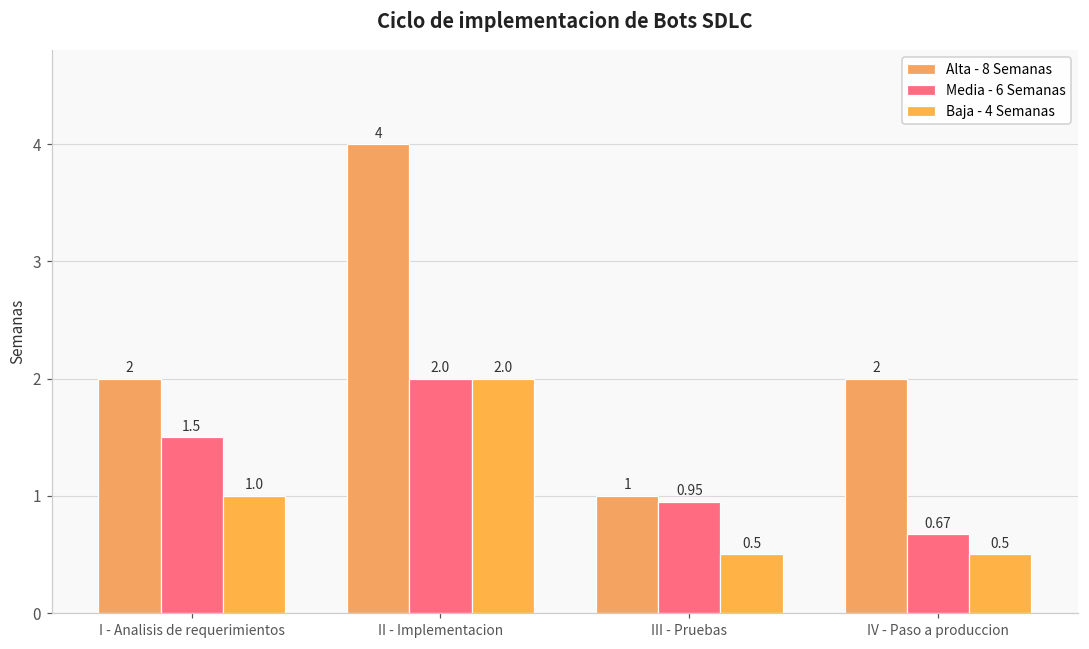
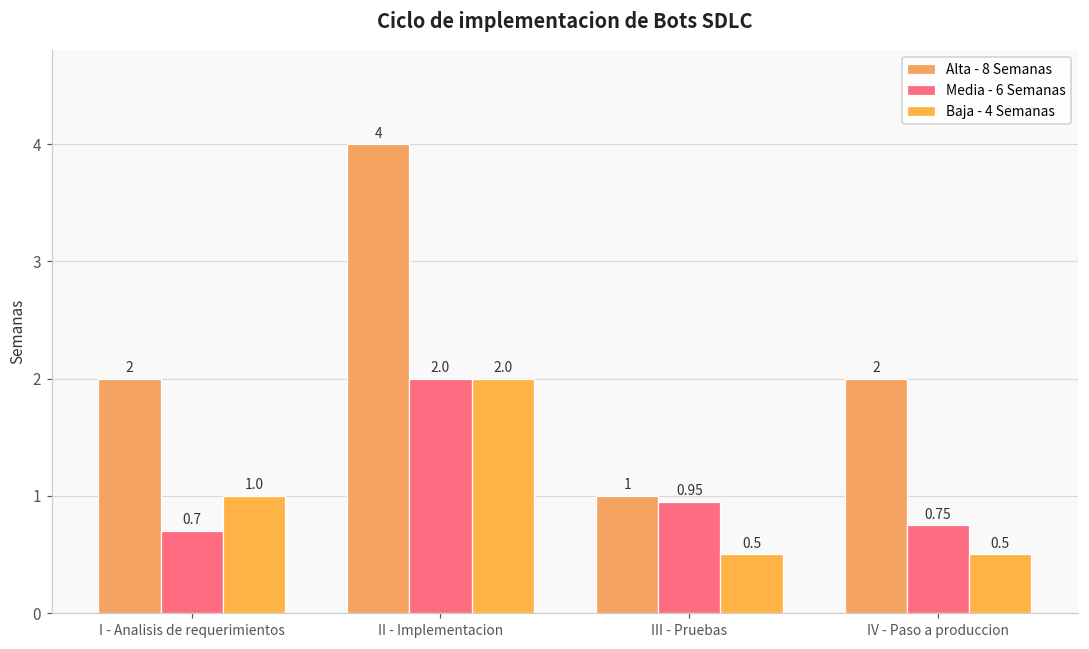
Media - 6 Semanas, I - Analisis de requerimientos: 1.5 -> 0.7
Media - 6 Semanas, IV - Paso a produccion: 0.67 -> 0.75
